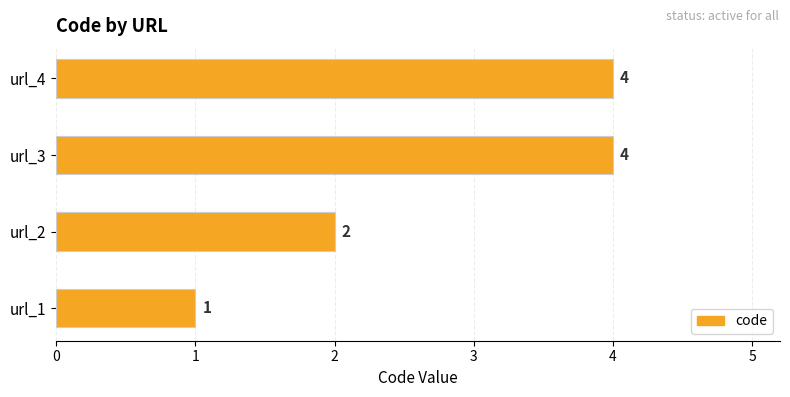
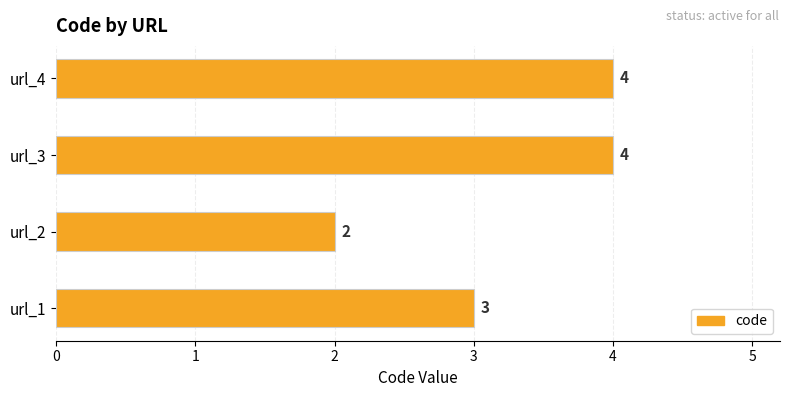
url_1: 1 -> 3
